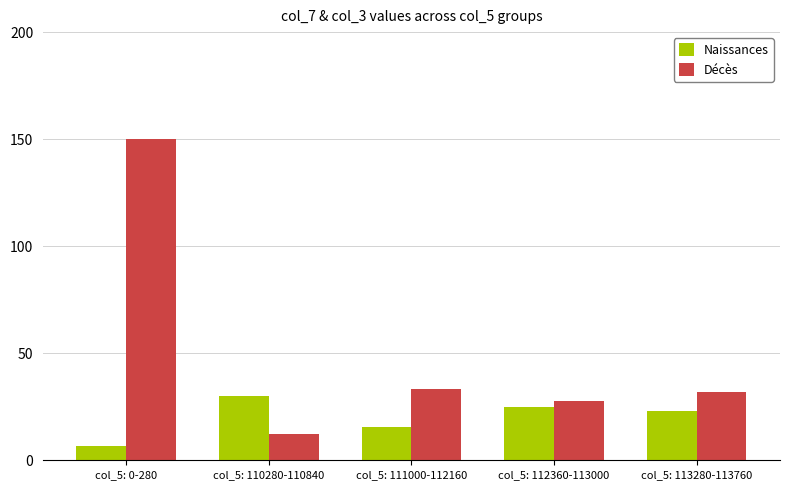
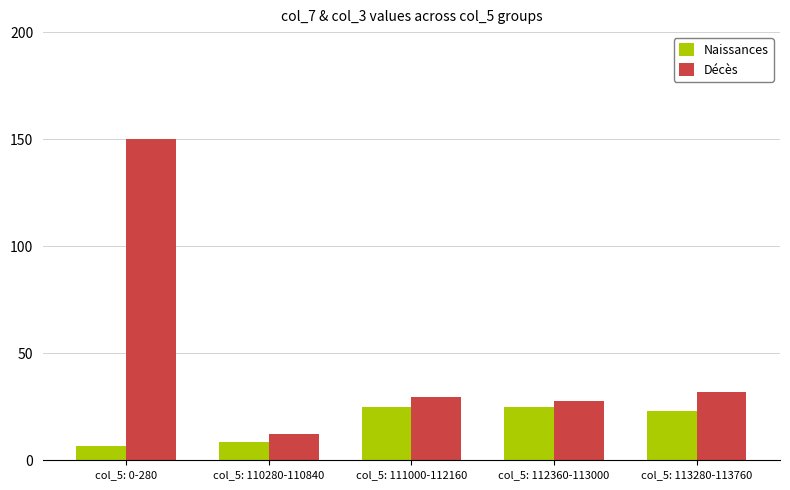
Naissances, col_5: 110280-110840: 30 -> 9
Naissances, col_5: 111000-112160: 16 -> 25
Décès, col_5: 111000-112160: 34 -> 29
